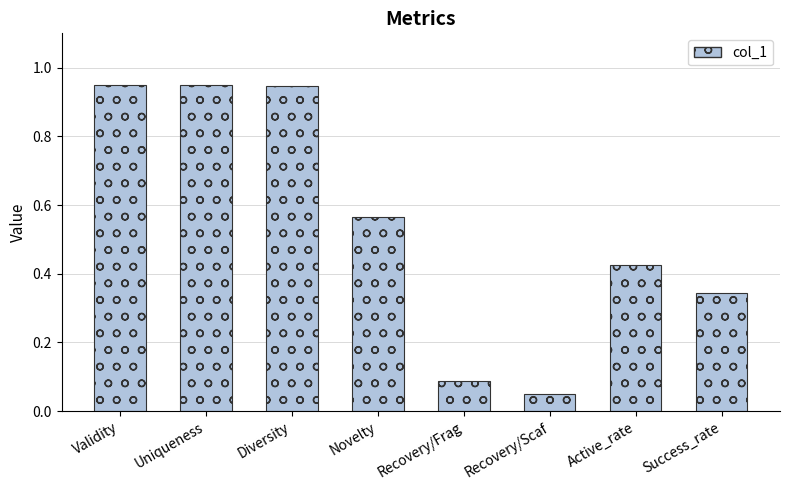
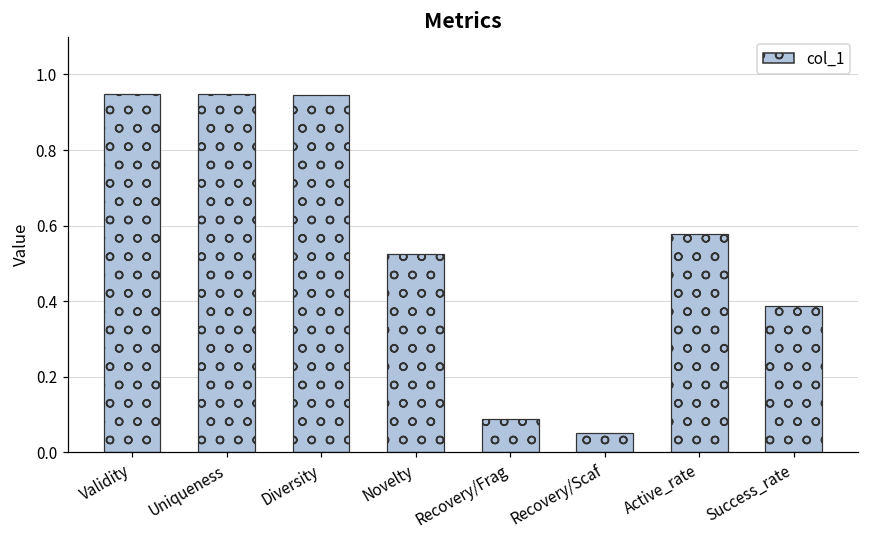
Novelty: 0.57 -> 0.52
Active_rate: 0.43 -> 0.58
Success_rate: 0.34 -> 0.39
